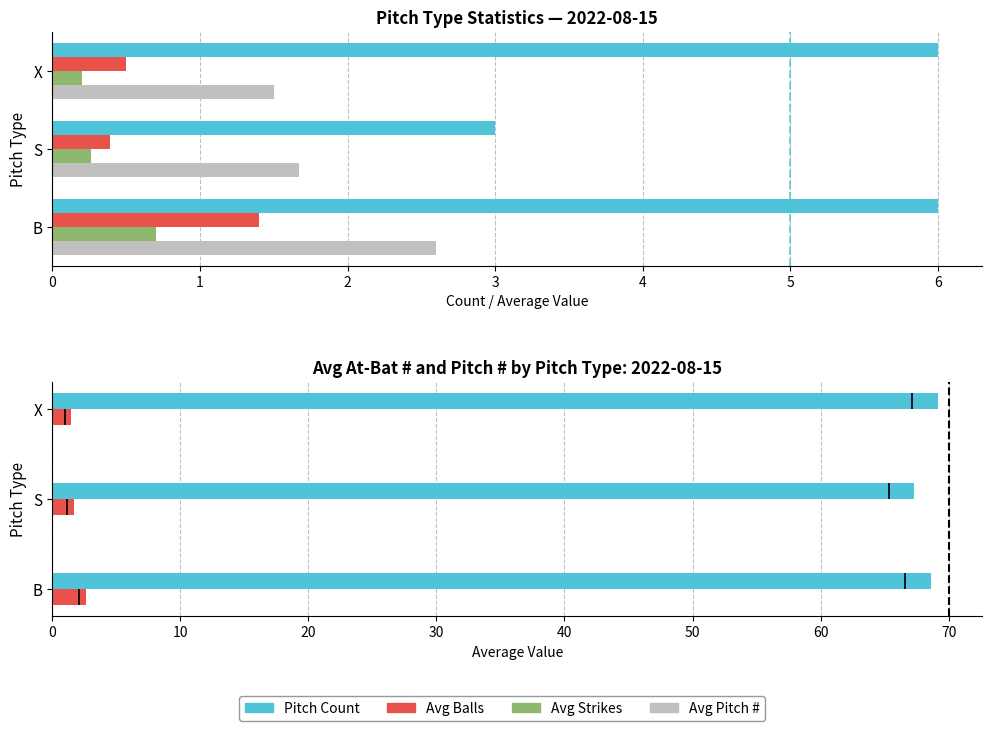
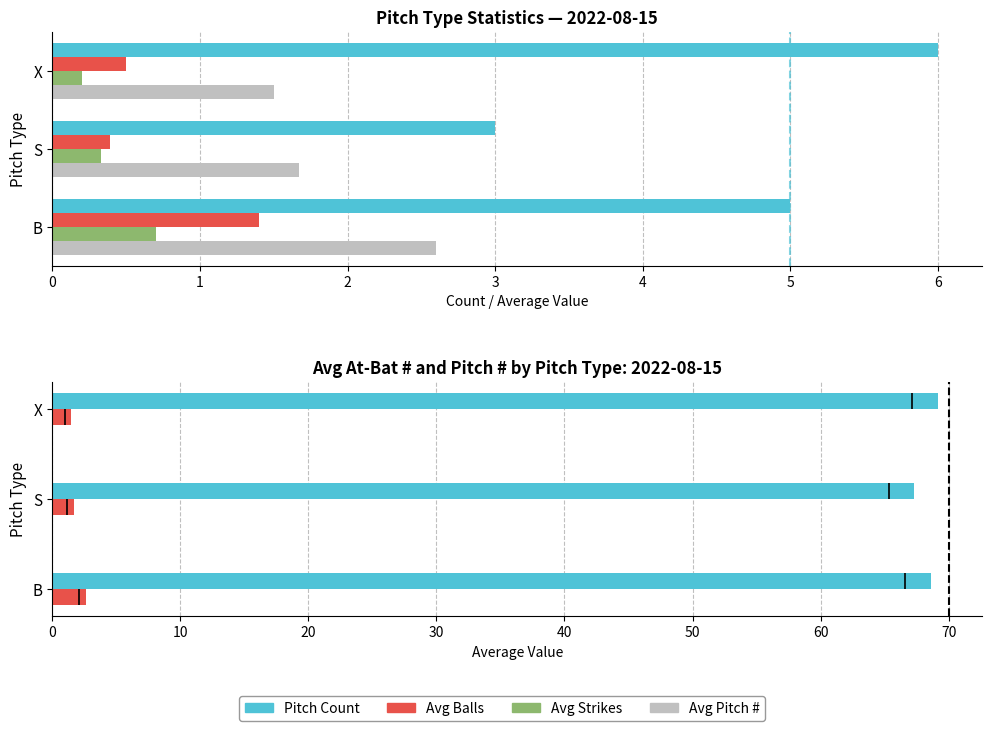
Pitch Type Statistics — 2022-08-15, Avg Strikes, S: 0.26 -> 0.33
Pitch Type Statistics — 2022-08-15, Pitch Count, B: 6 -> 5
